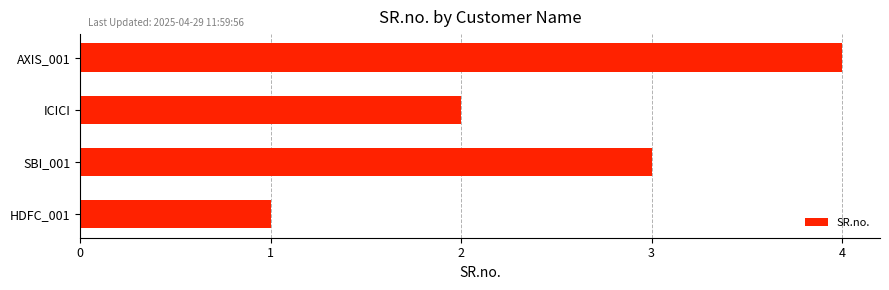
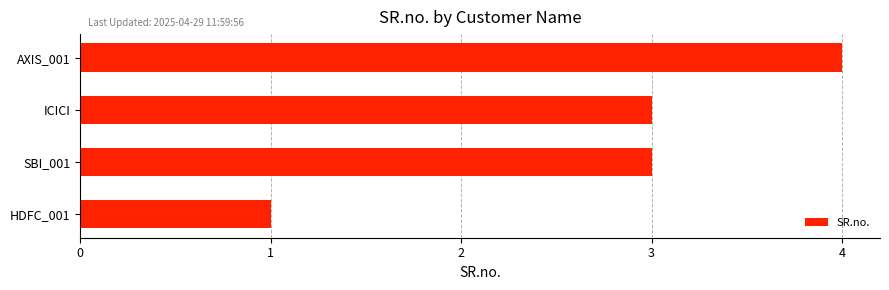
ICICI: 2 -> 3
